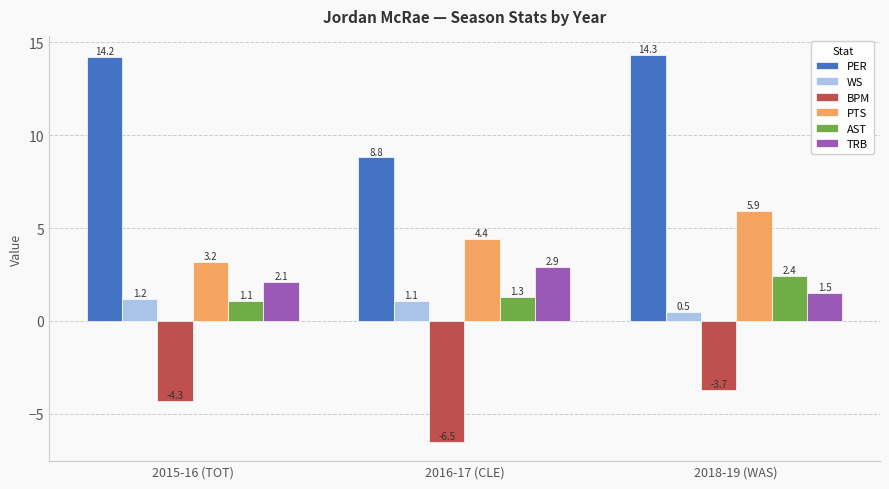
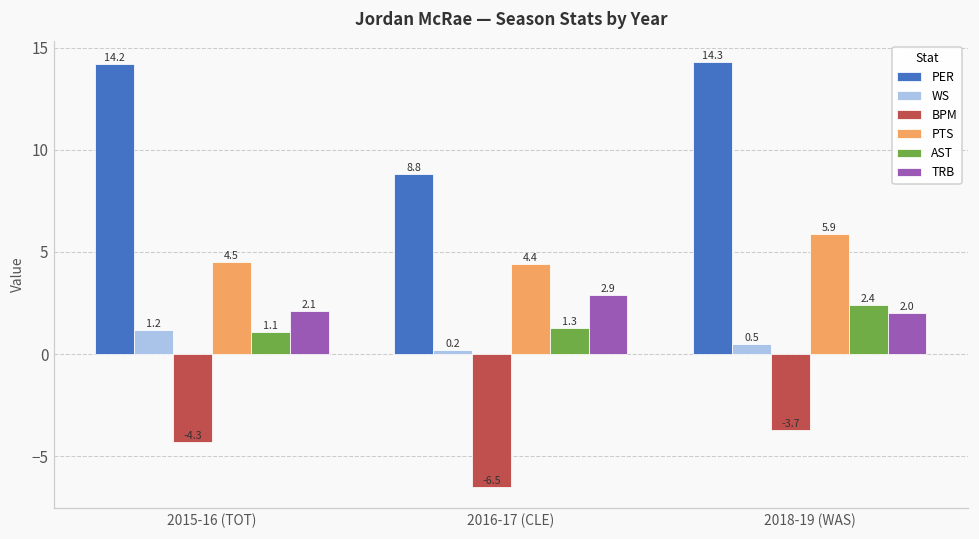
PTS, 2015-16 (TOT): 3.2 -> 4.5
WS, 2016-17 (CLE): 1.1 -> 0.2
TRB, 2018-19 (WAS): 1.5 -> 2.0
